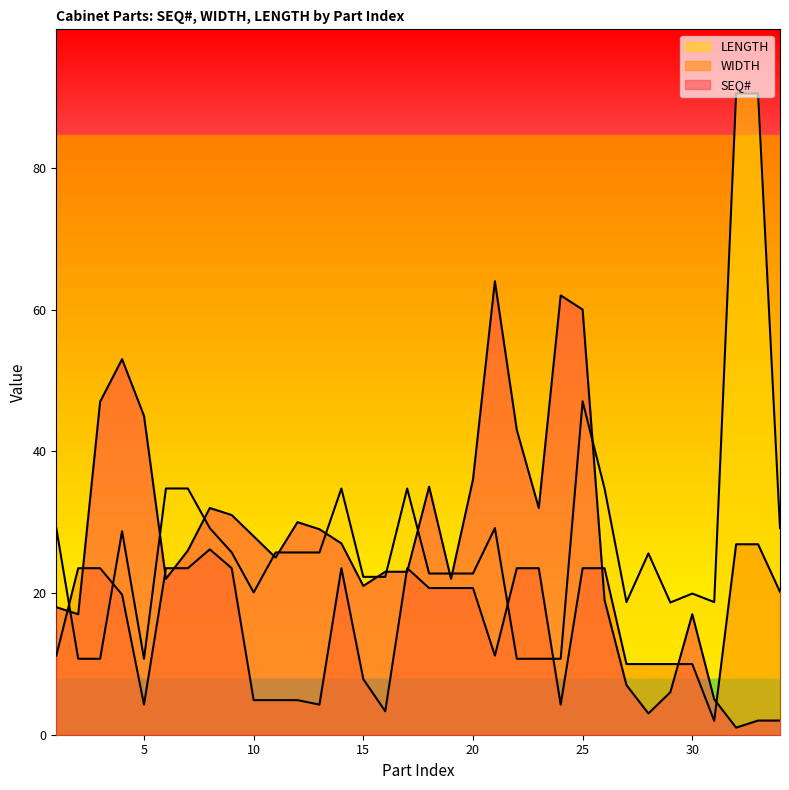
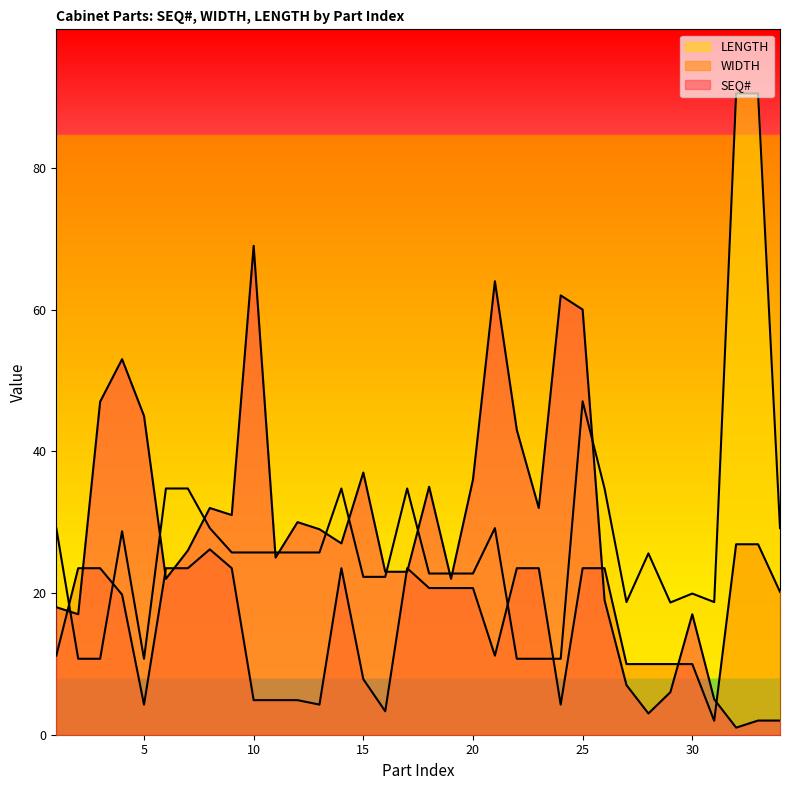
LENGTH, 10: 20 -> 26
SEQ#, 10: 28 -> 69
SEQ#, 15: 21 -> 37
